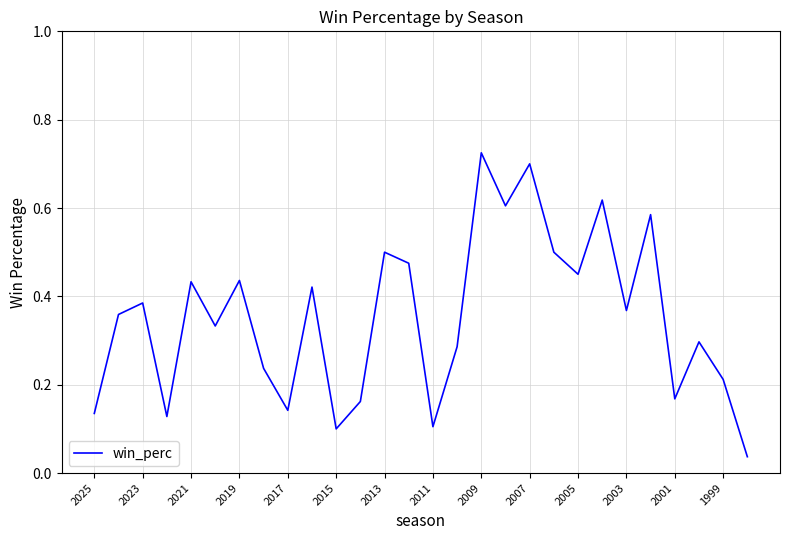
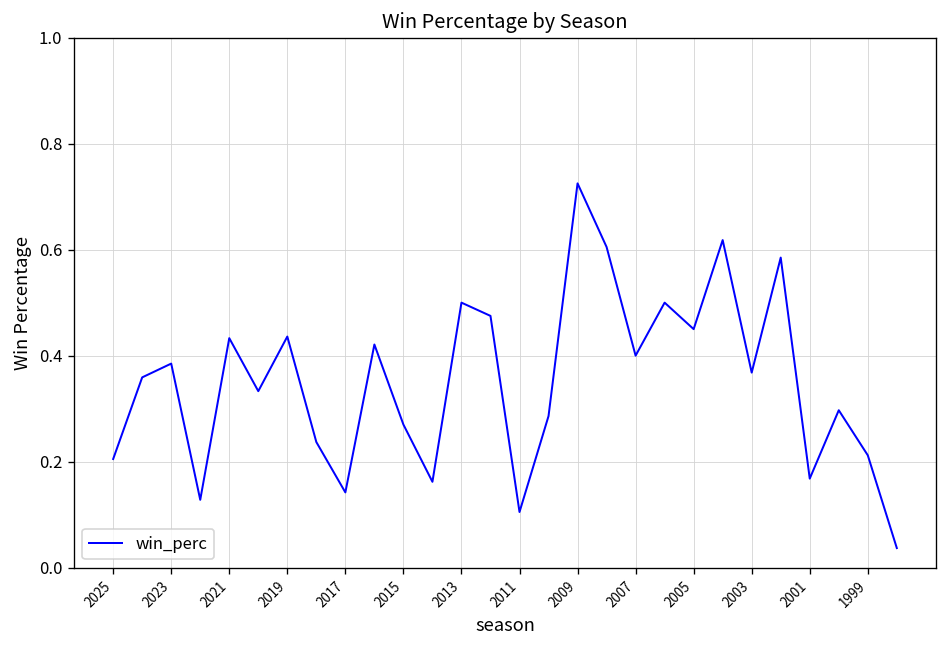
2025: 0.14 -> 0.21
2015: 0.10 -> 0.27
2007: 0.7 -> 0.4
